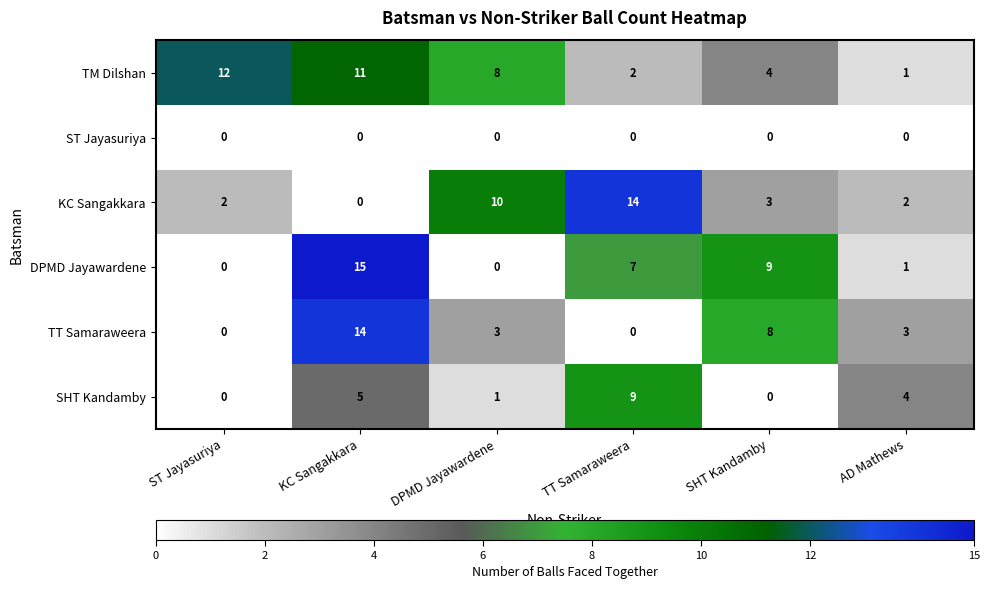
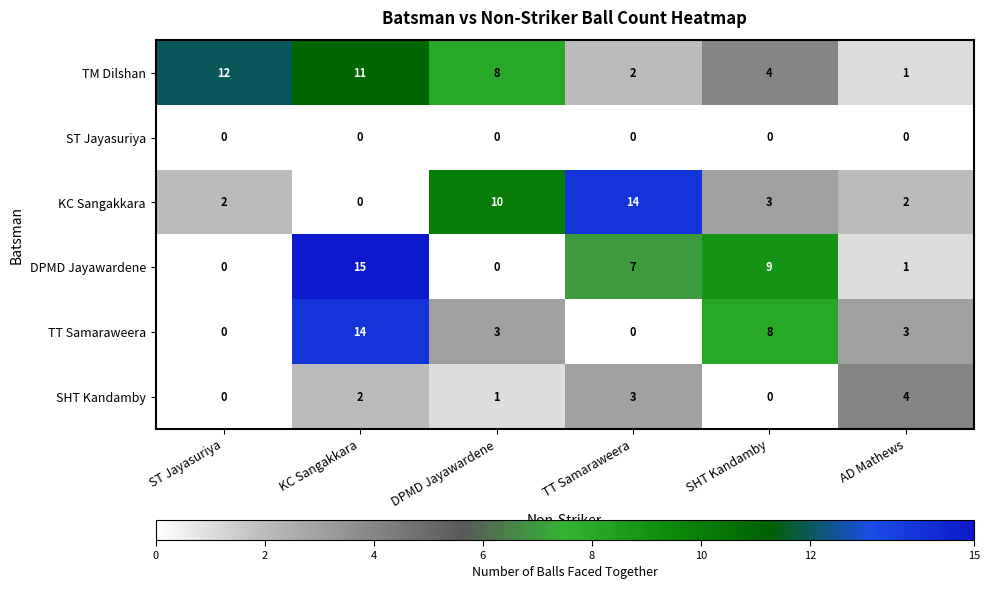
SHT Kandamby, KC Sangakkara: 5 -> 2
SHT Kandamby, TT Samaraweera: 9 -> 3
